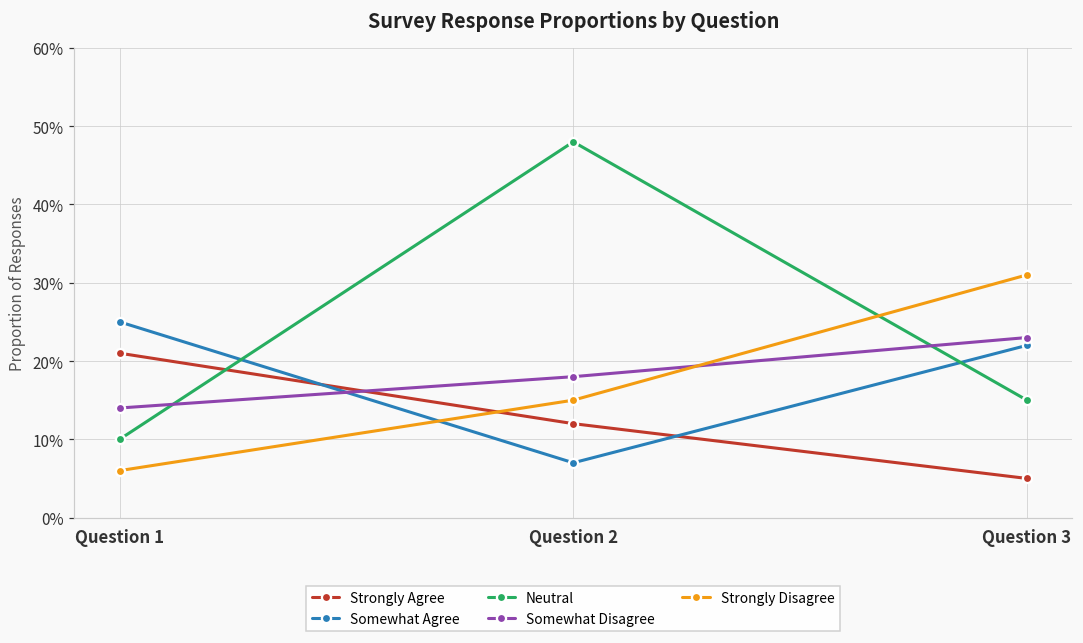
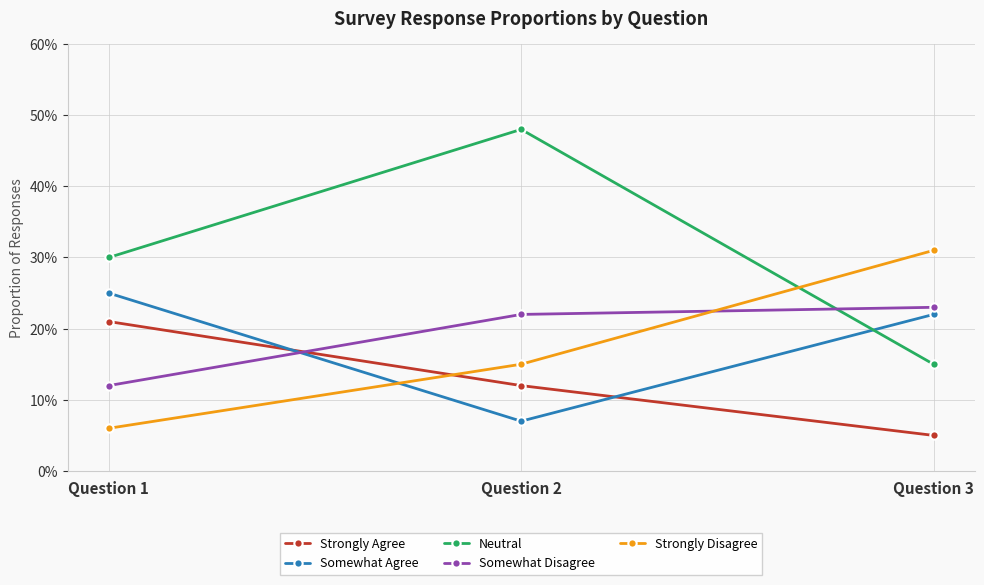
Neutral, Question 1: 10% -> 30%
Somewhat Disagree, Question 1: 14% -> 12%
Somewhat Disagree, Question 2: 18% -> 22%
